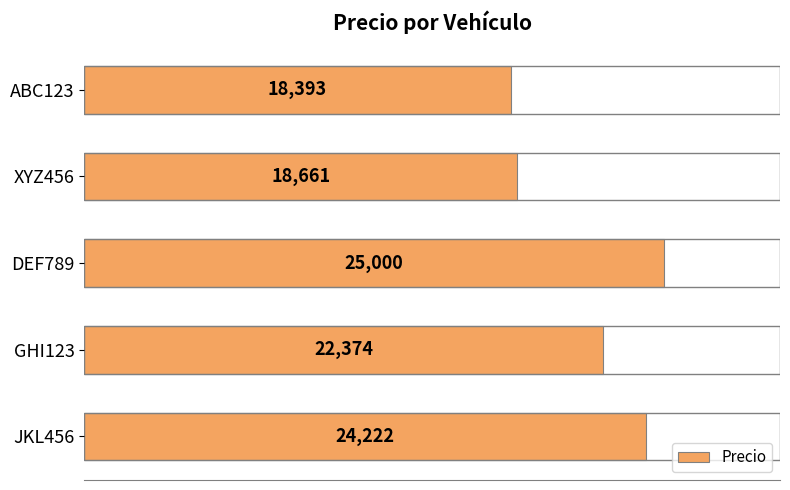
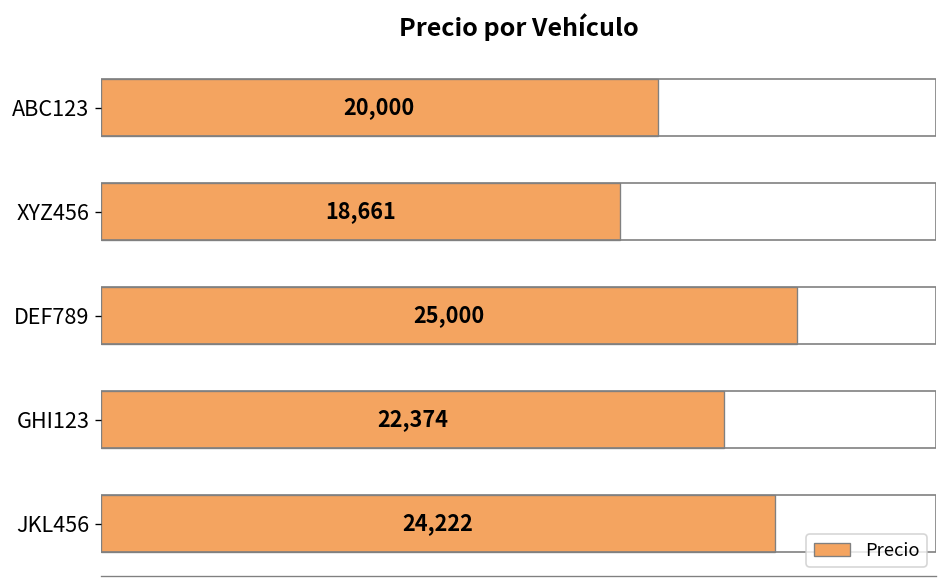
ABC123: 18,393 -> 20,000
